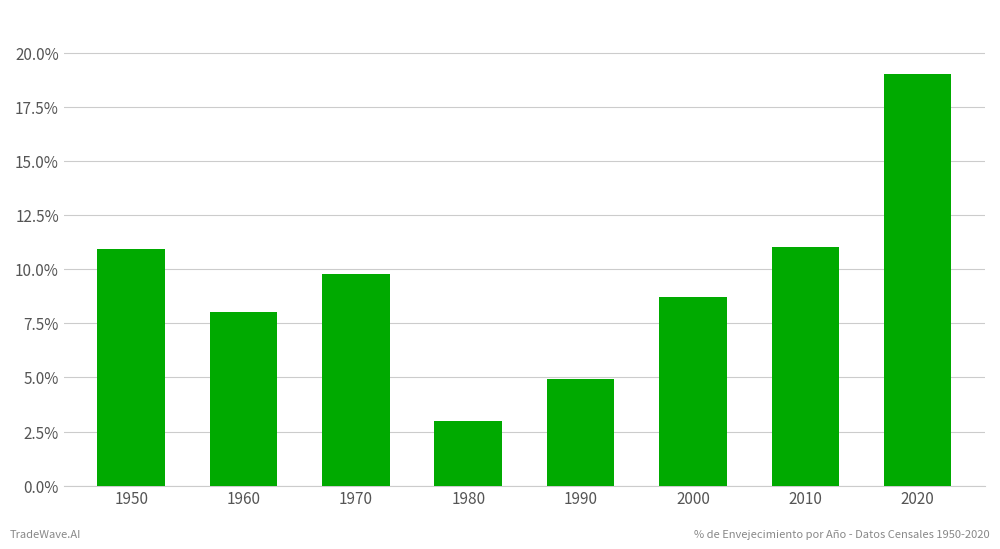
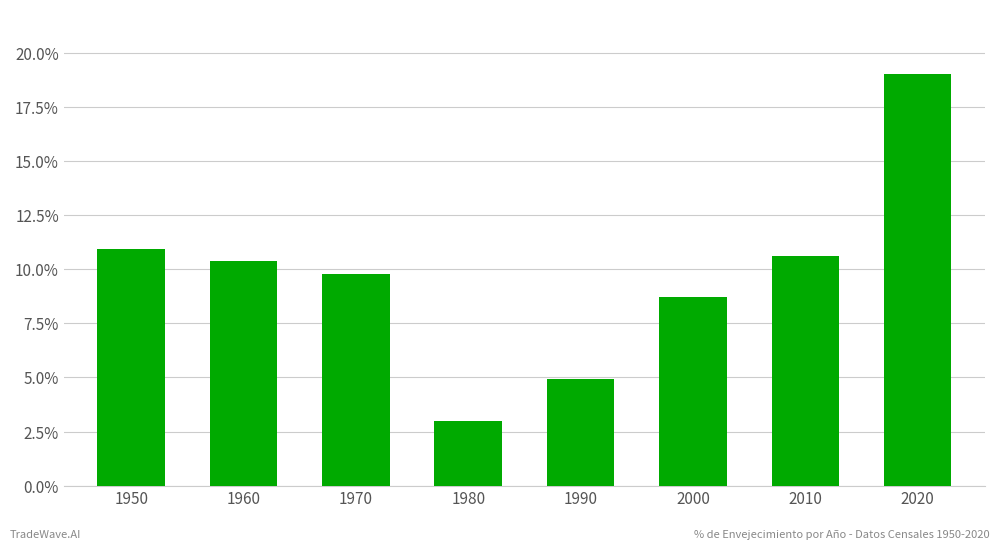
1960: 8.0% -> 10.4%
2010: 11.0% -> 10.6%
